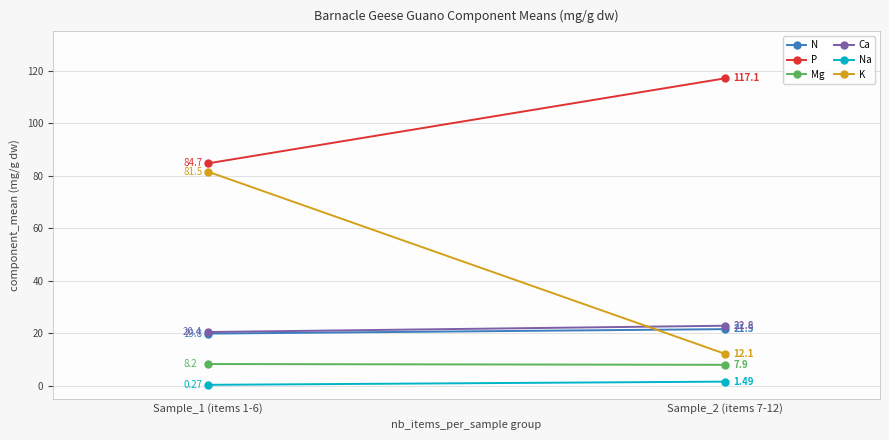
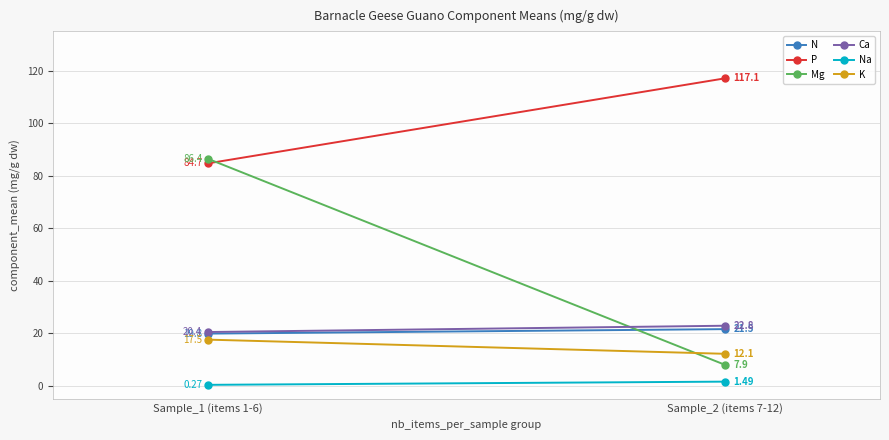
Mg, Sample_1 (items 1-6): 8.2 -> 86.4
K, Sample_1 (items 1-6): 81.5 -> 17.5
